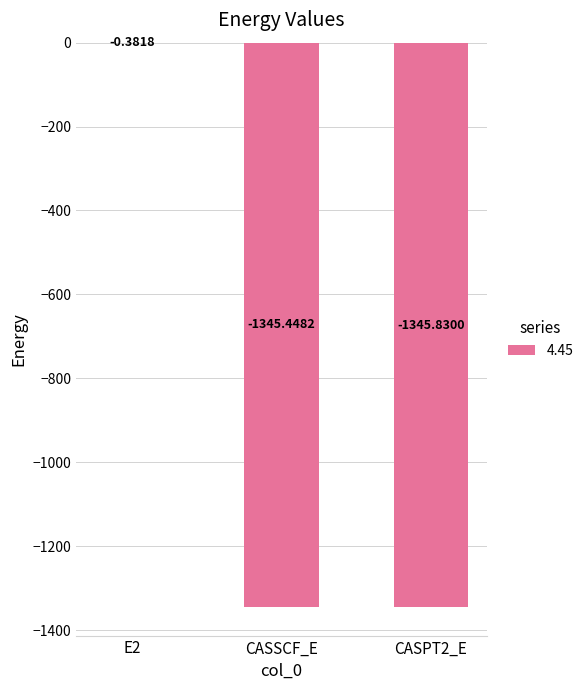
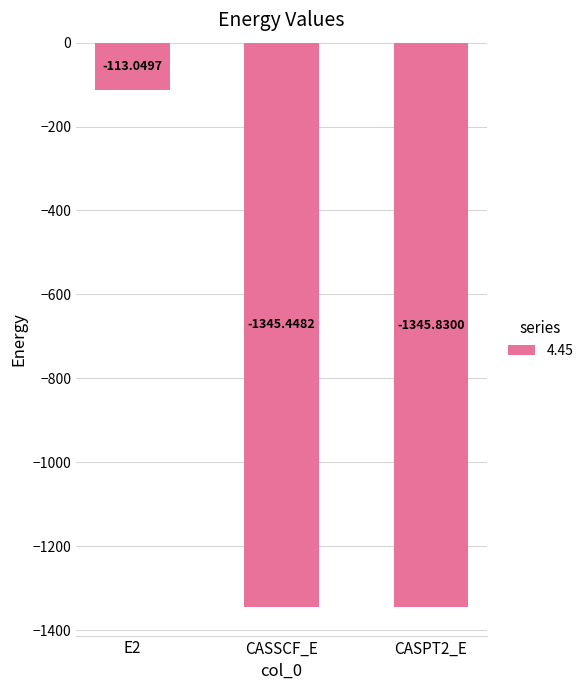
E2: -0.3818 -> -113.0497
